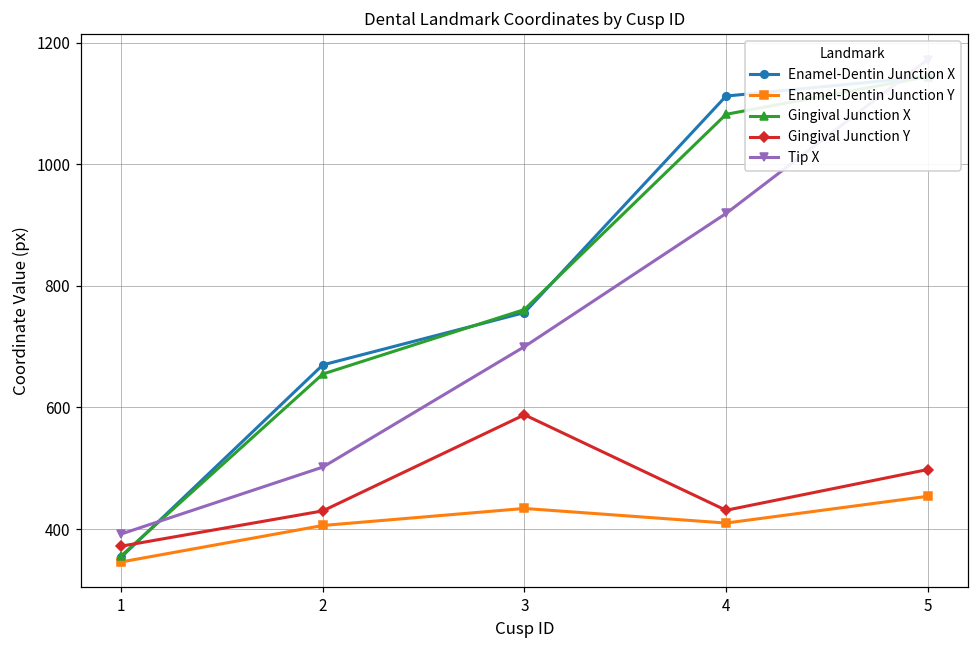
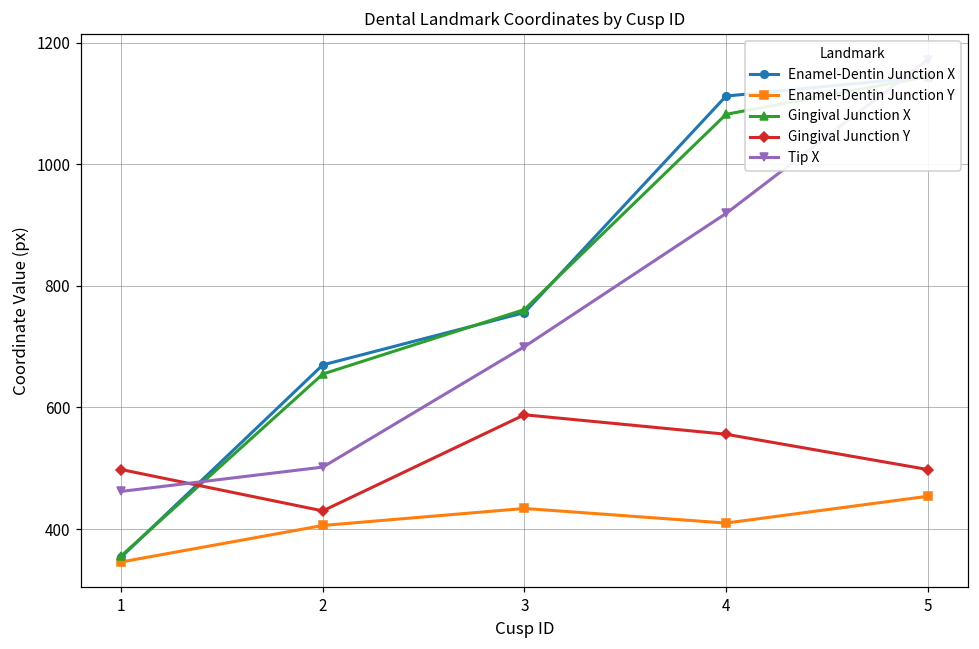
Gingival Junction Y, 1: 370 -> 500
Tip X, 1: 390 -> 460
Gingival Junction Y, 4: 430 -> 560
